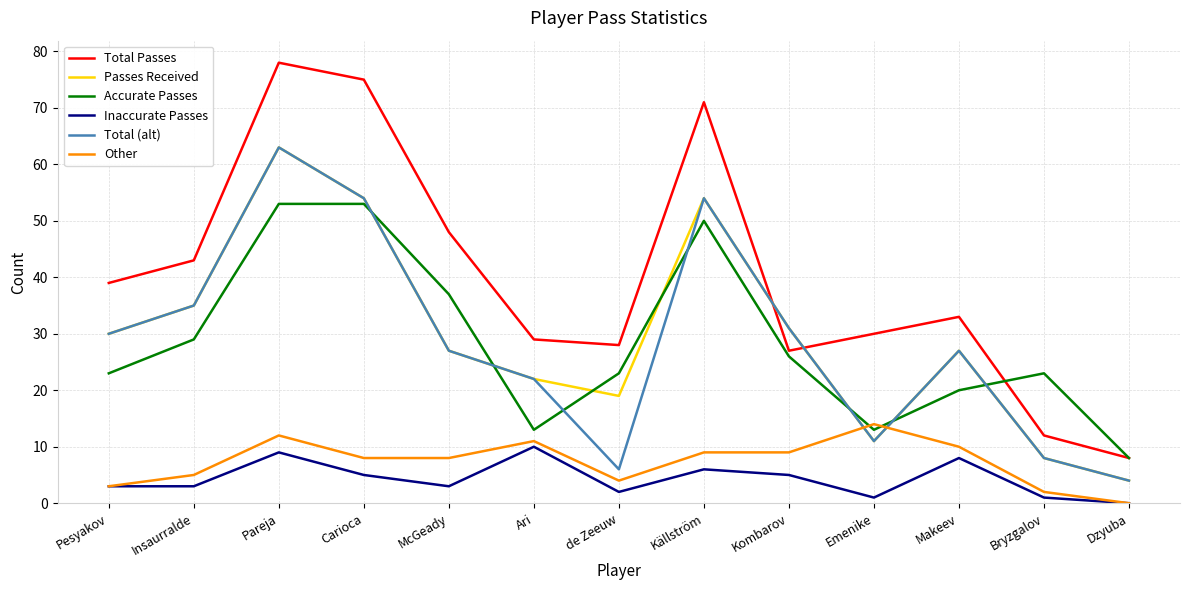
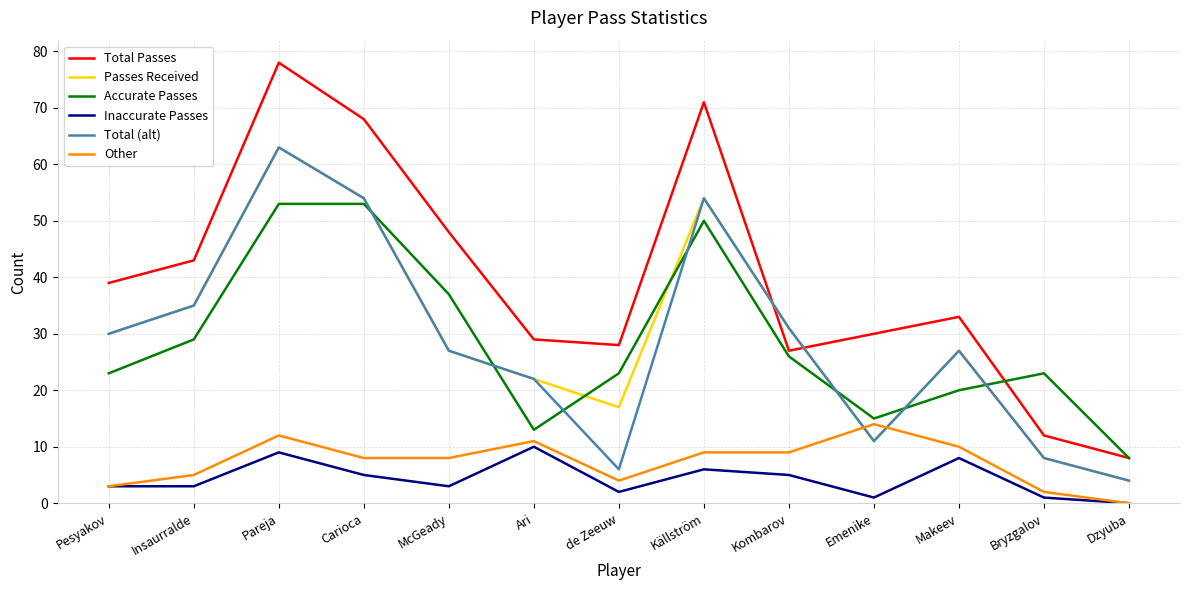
Total Passes, Carioca: 75 -> 68
Passes Received, de Zeeuw: 19 -> 17
Accurate Passes, Emenike: 13 -> 15
